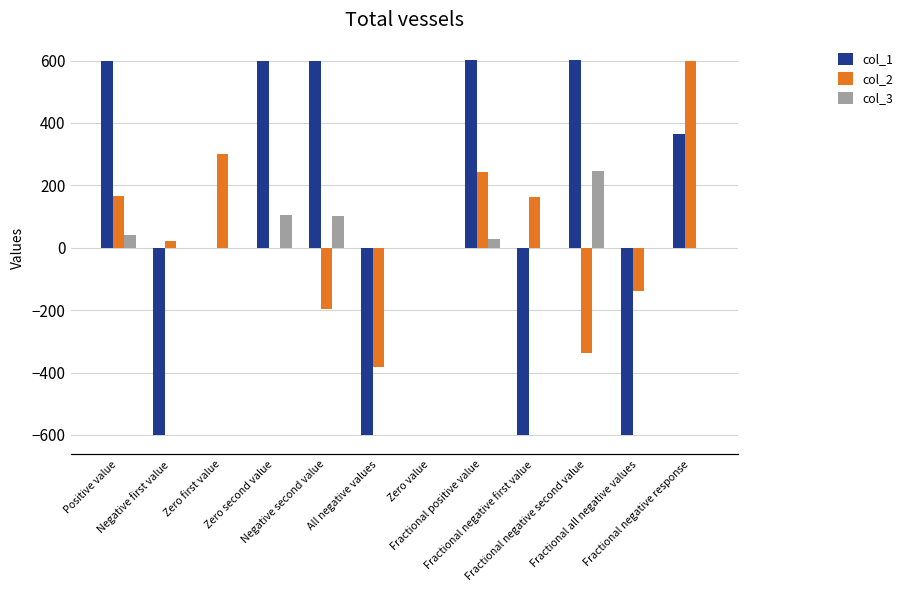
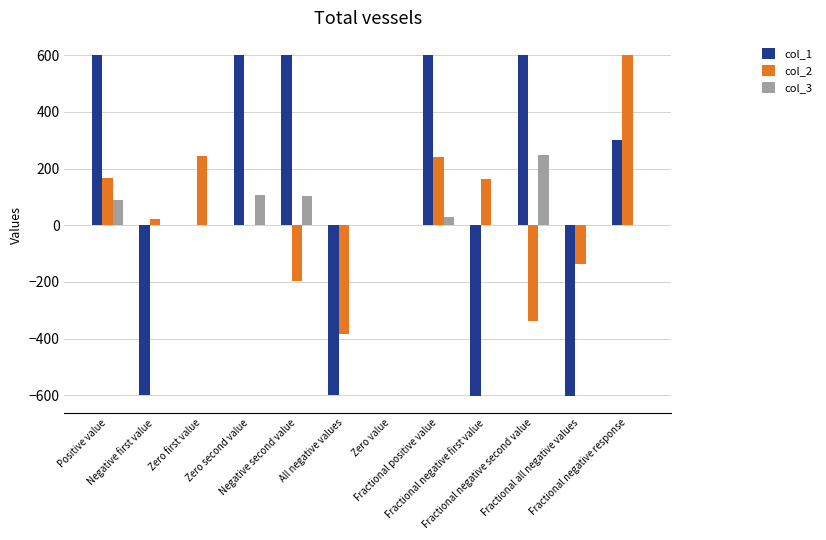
col_3, Positive value: 40 -> 90
col_2, Zero first value: 300 -> 250
col_1, Fractional negative response: 370 -> 300
